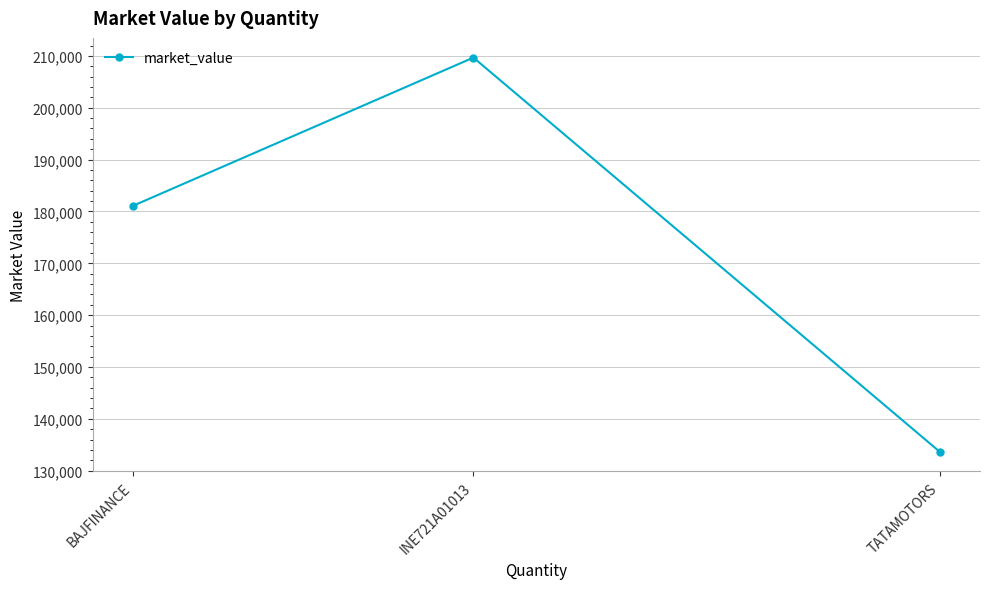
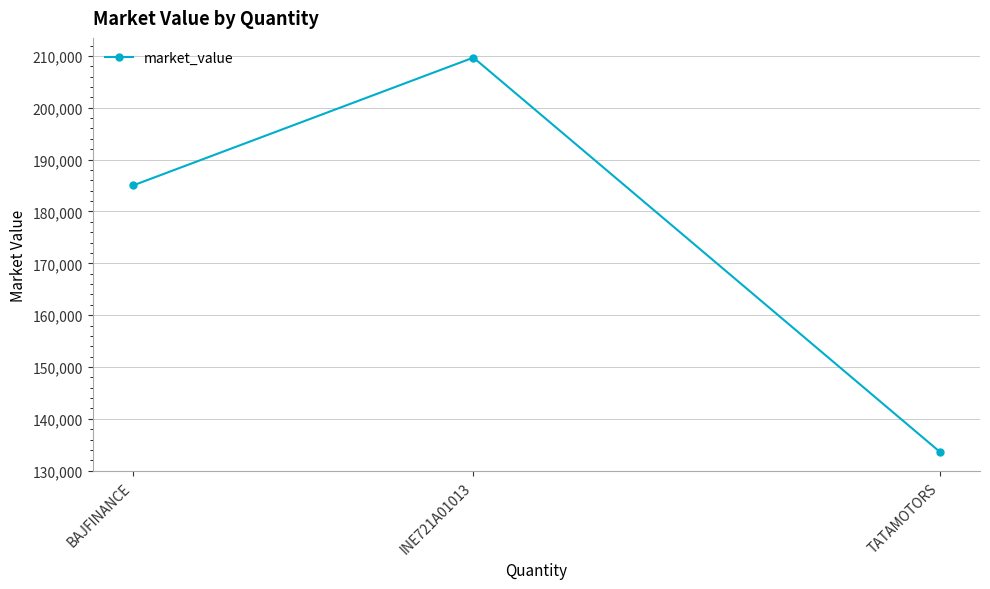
BAJFINANCE: 181,000 -> 185,000
